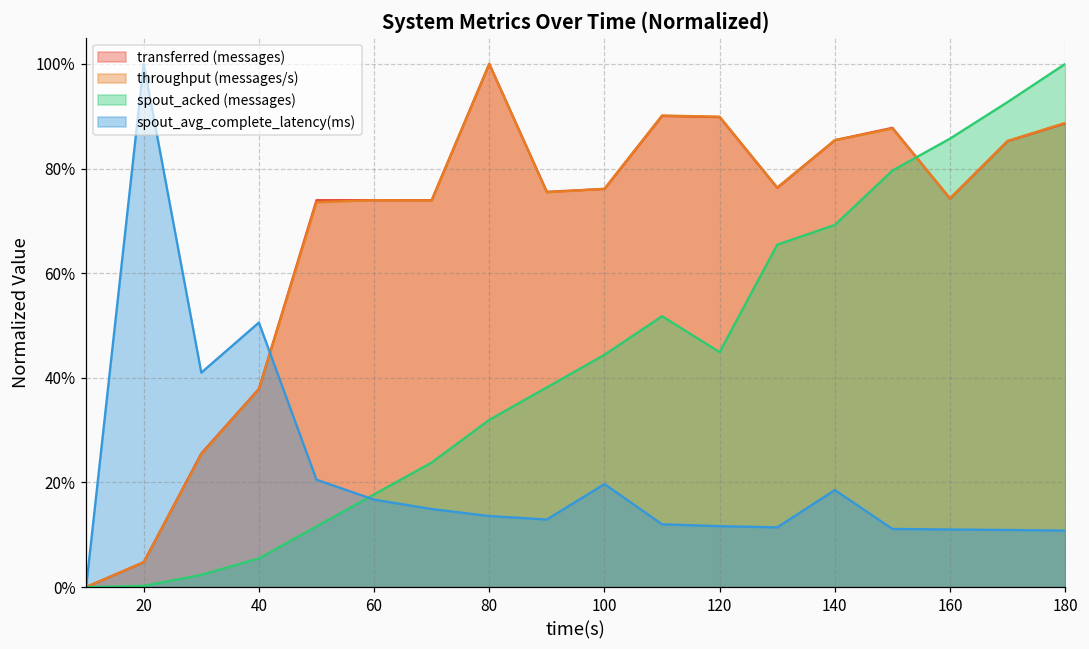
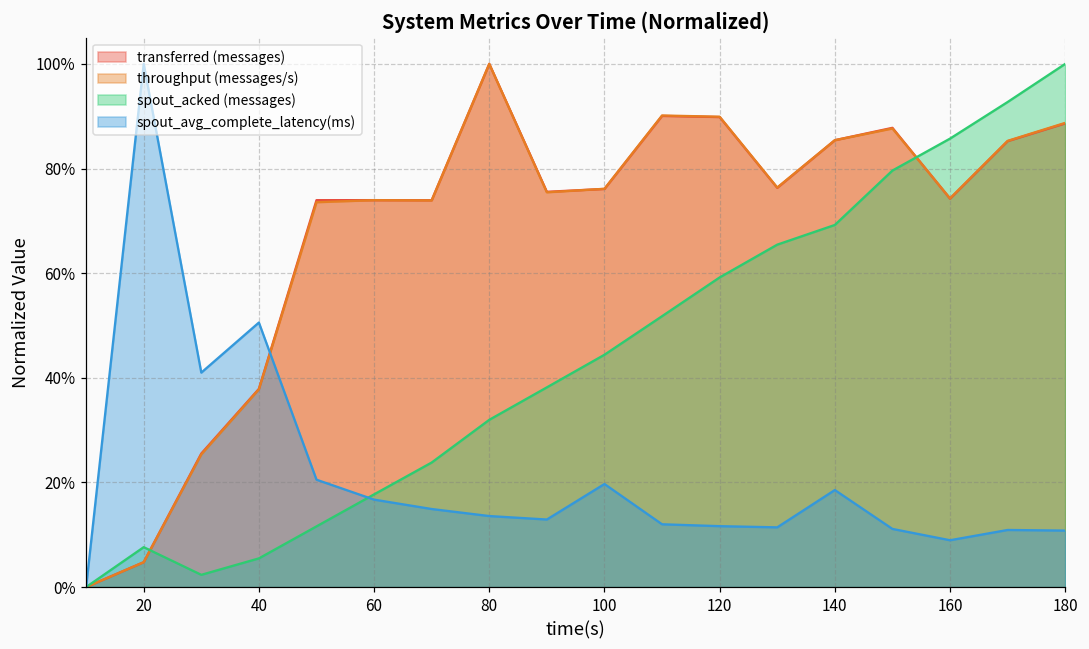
spout_acked (messages), 20: 0% -> 8%
spout_acked (messages), 120: 45% -> 59%
spout_avg_complete_latency(ms), 160: 11% -> 9%
